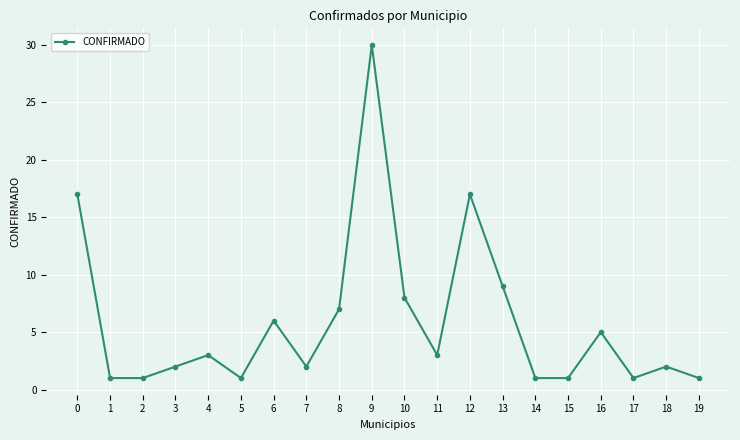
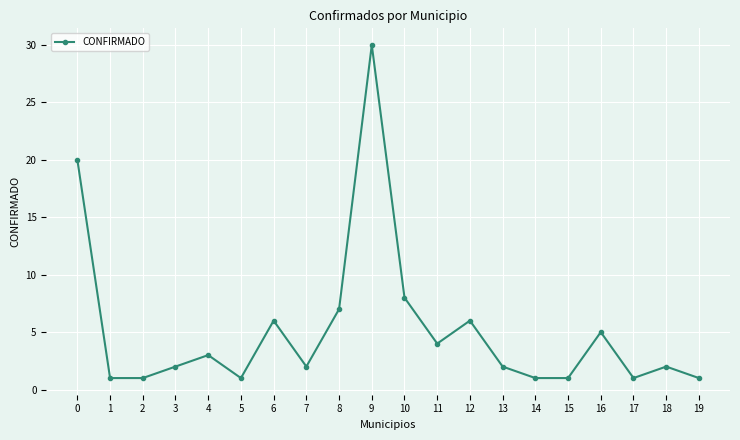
0: 17 -> 20
11: 3 -> 4
12: 17 -> 6
13: 9 -> 2
